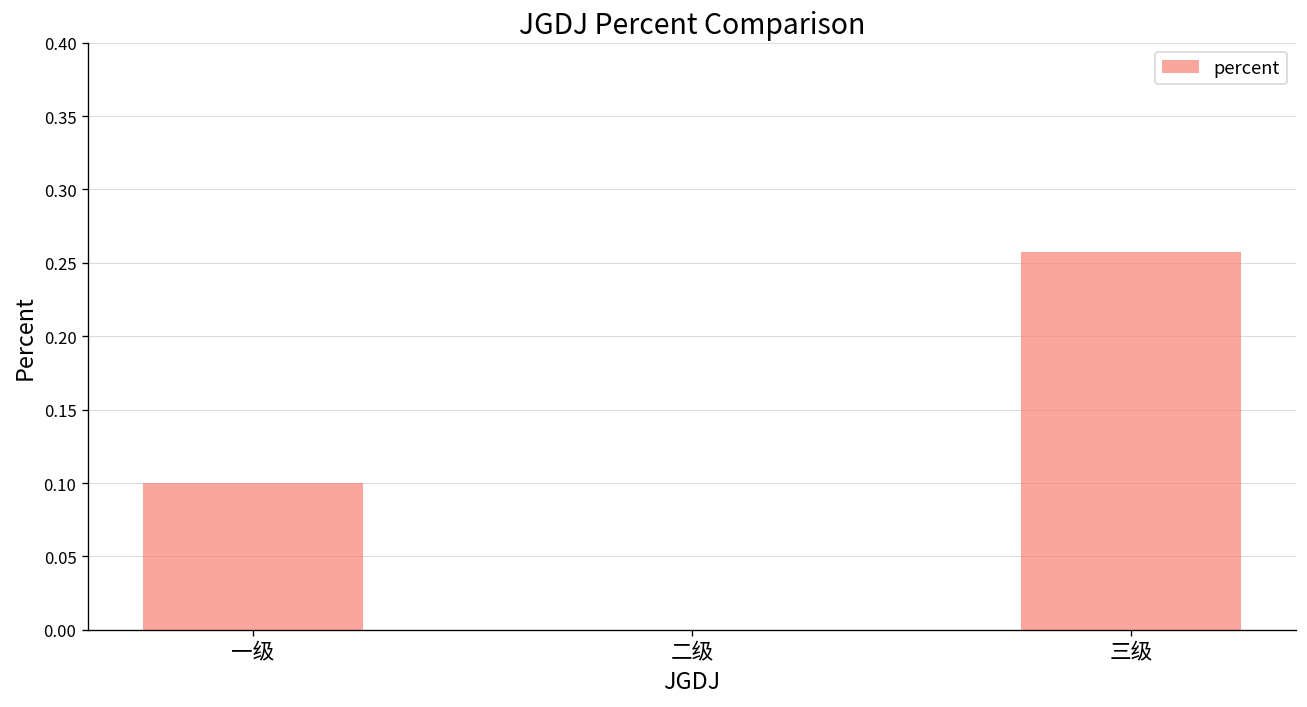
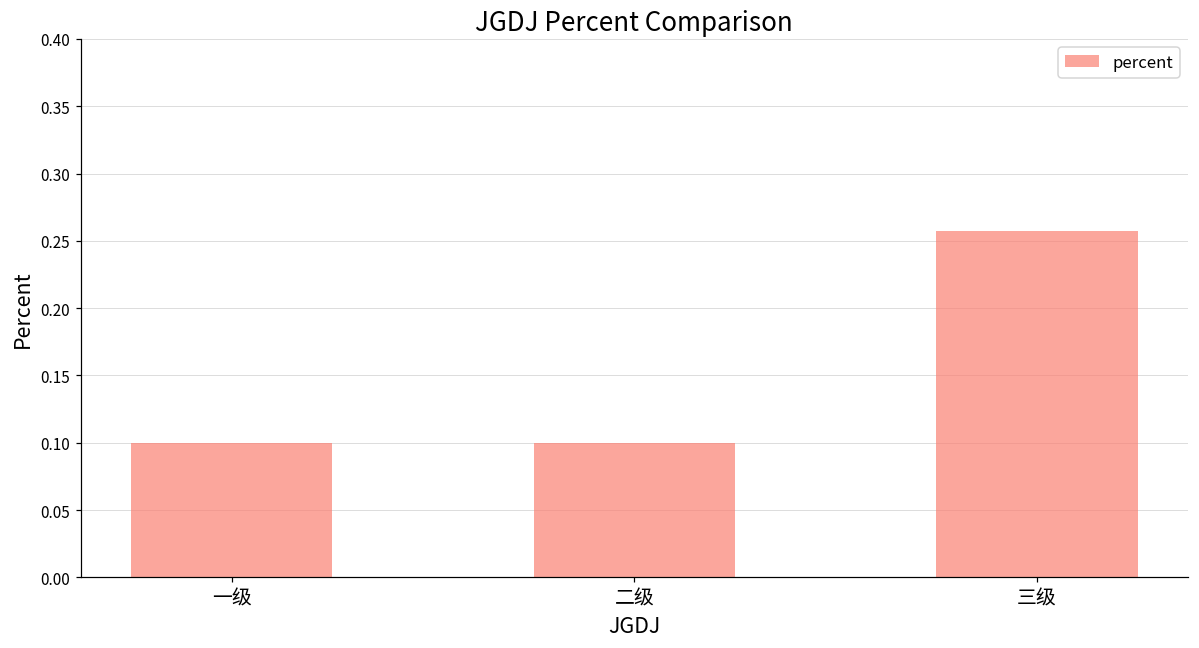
二级: 0.0 -> 0.1
